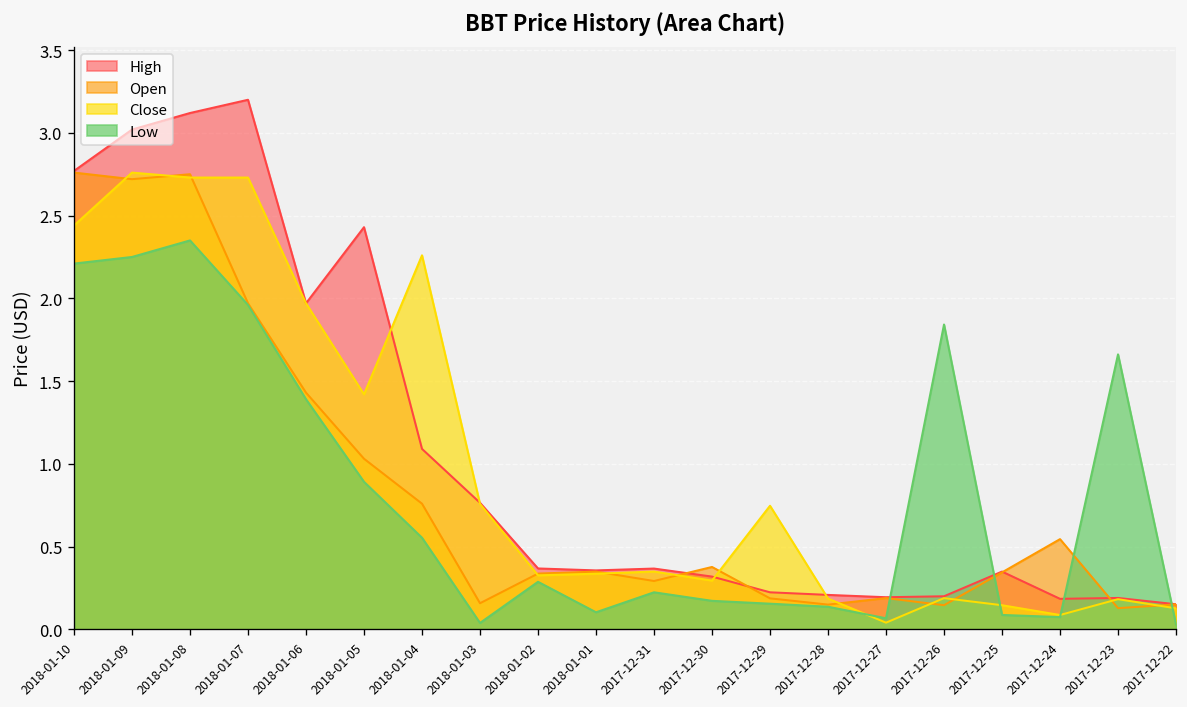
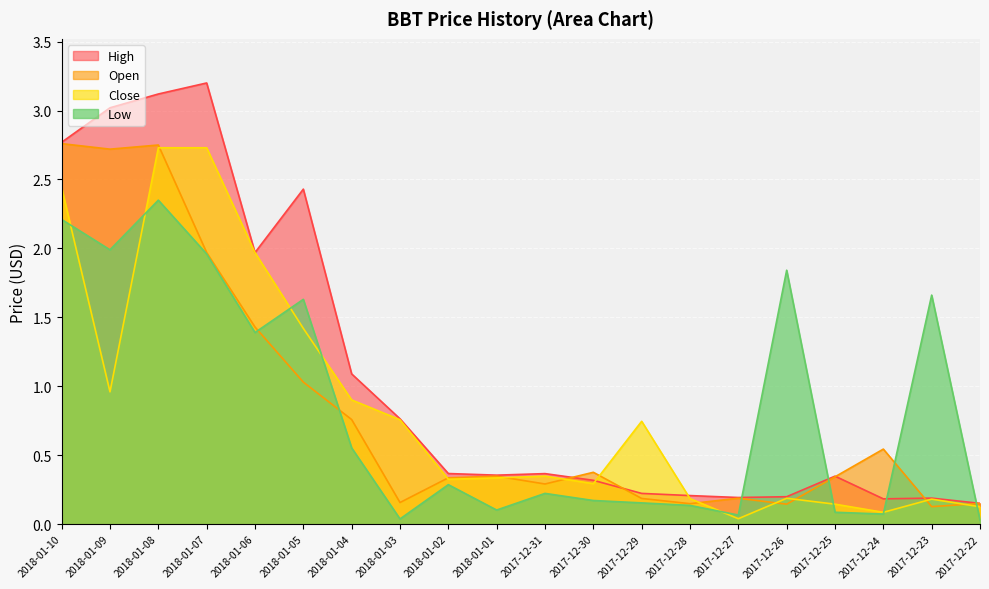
Close, 2018-01-09: 2.76 -> 0.96
Low, 2018-01-09: 2.25 -> 1.99
Low, 2018-01-05: 0.89 -> 1.63
Close, 2018-01-04: 2.26 -> 0.90
